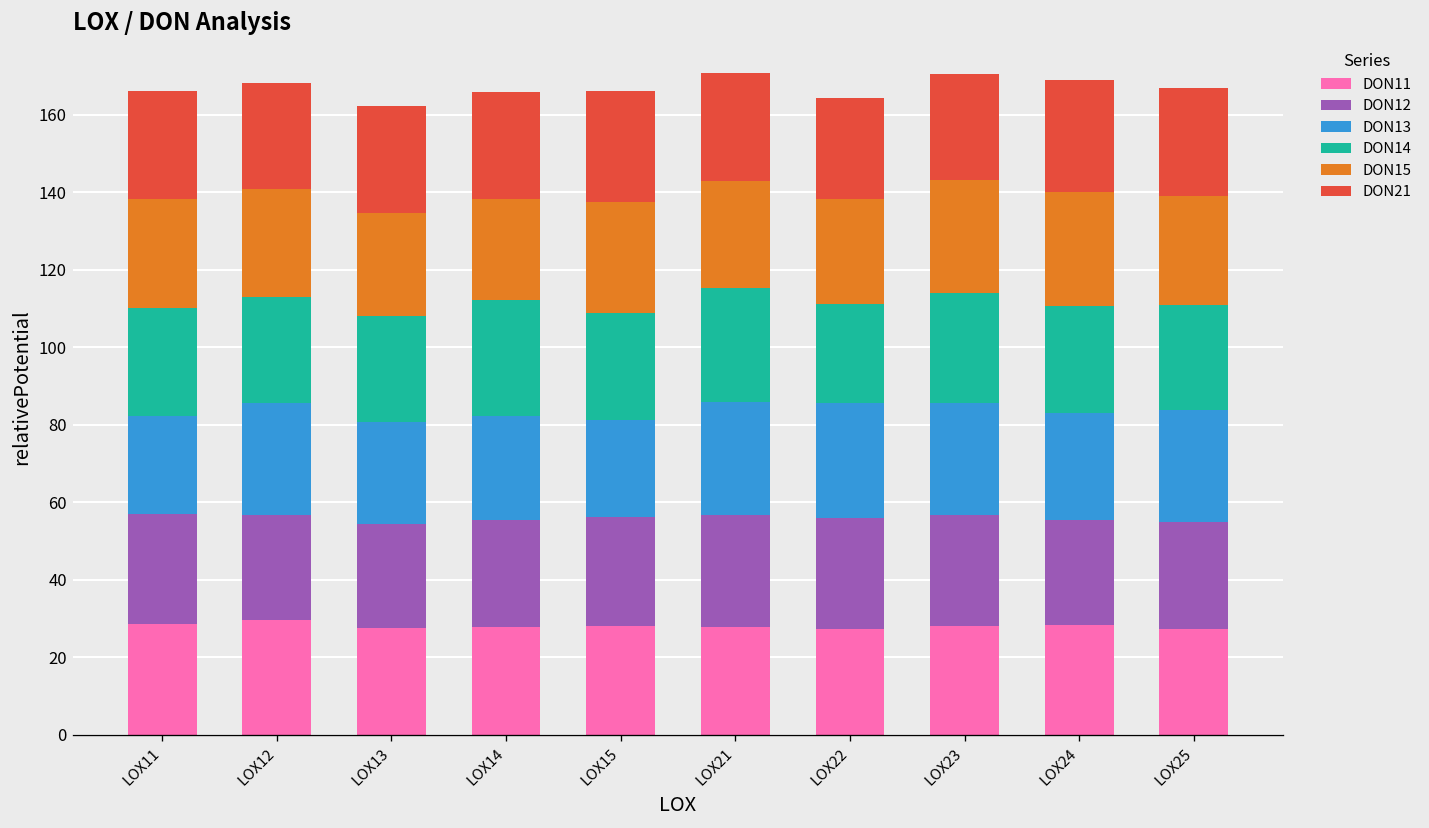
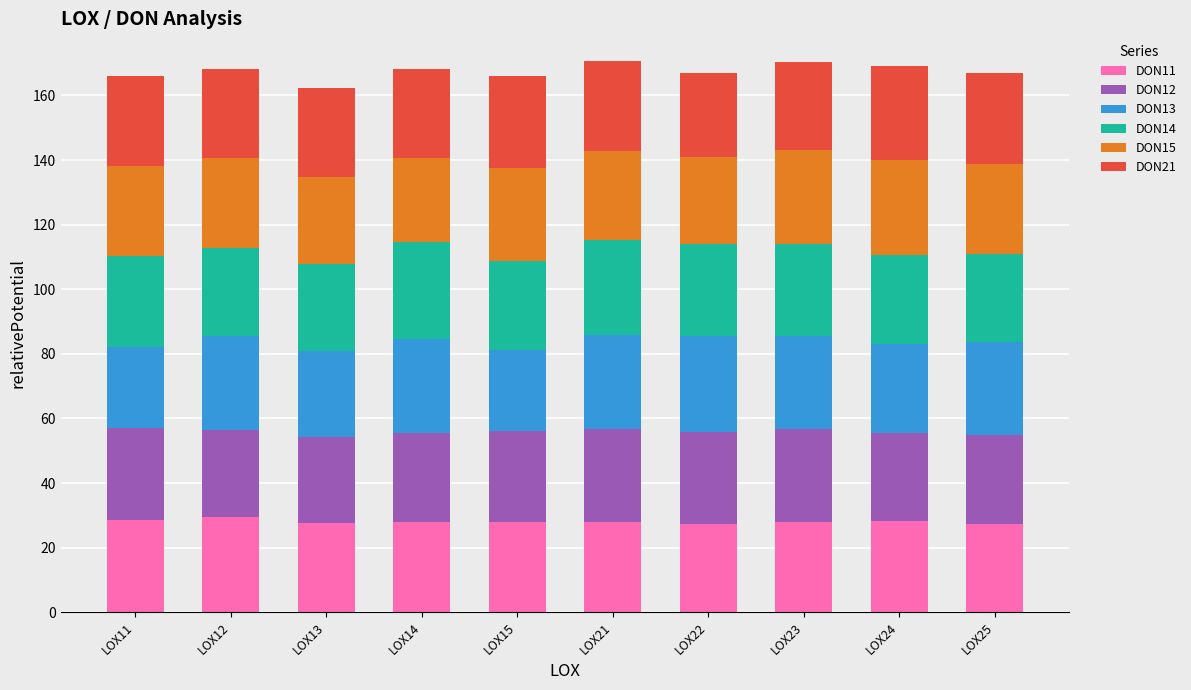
DON13, LOX14: 27 -> 29
DON14, LOX22: 25 -> 28
